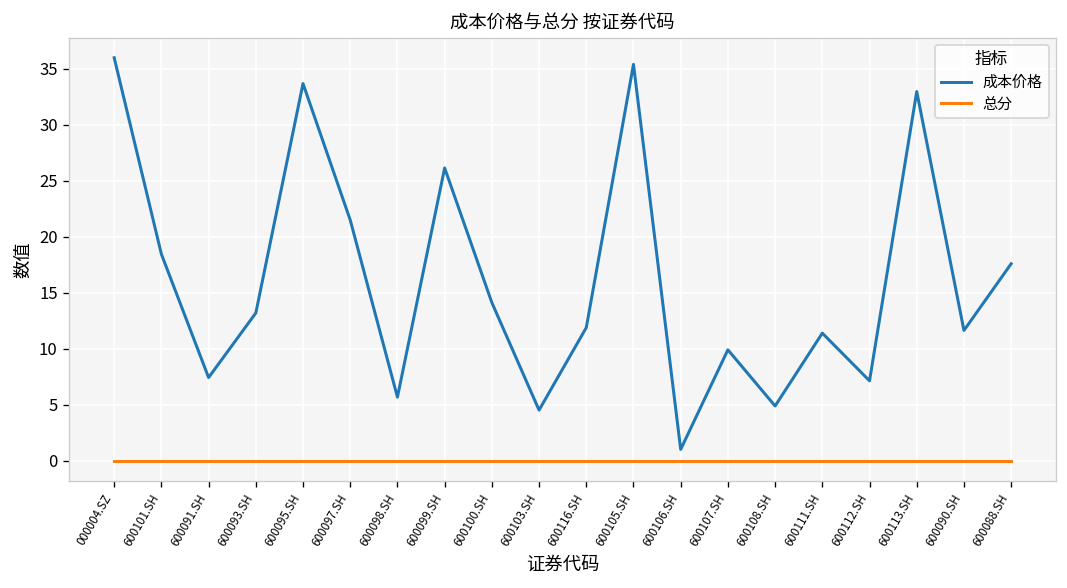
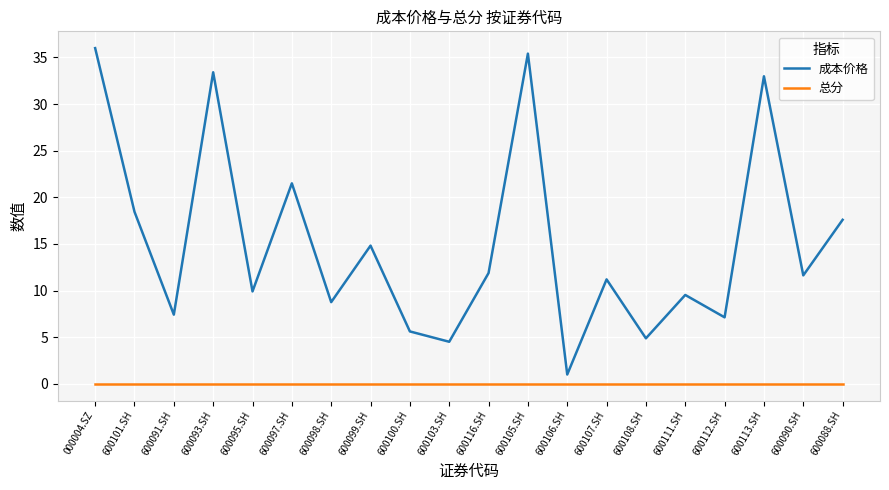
成本价格, 600093.SH: 13 -> 33
成本价格, 600095.SH: 34 -> 10
成本价格, 600098.SH: 6 -> 9
成本价格, 600099.SH: 26 -> 15
成本价格, 600100.SH: 14 -> 6
成本价格, 600107.SH: 10 -> 11
成本价格, 600111.SH: 11 -> 10
